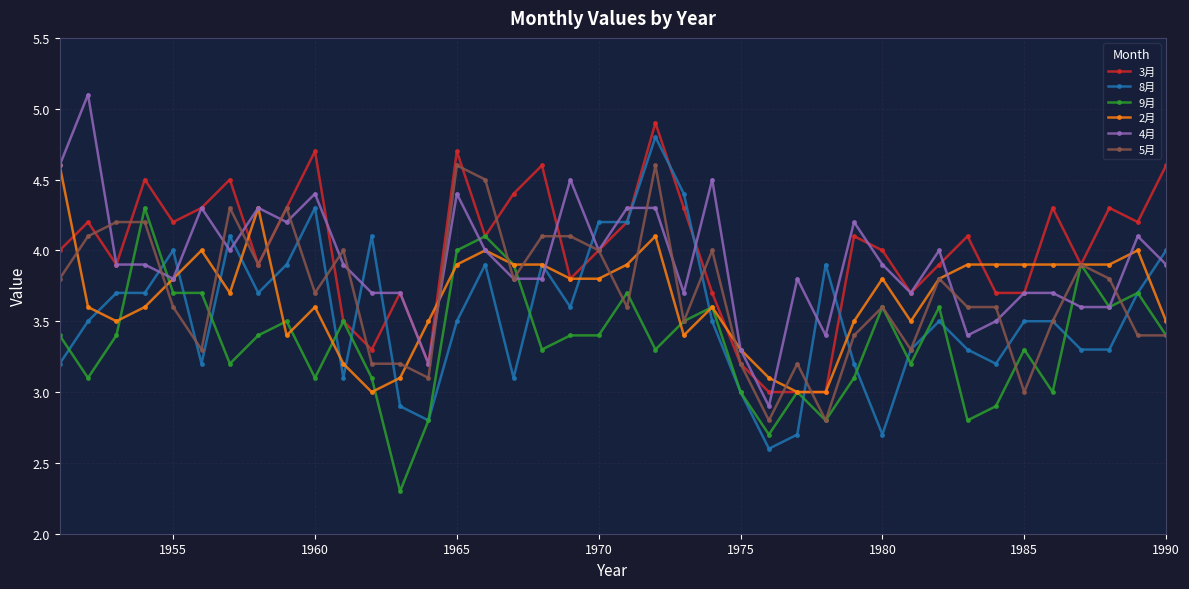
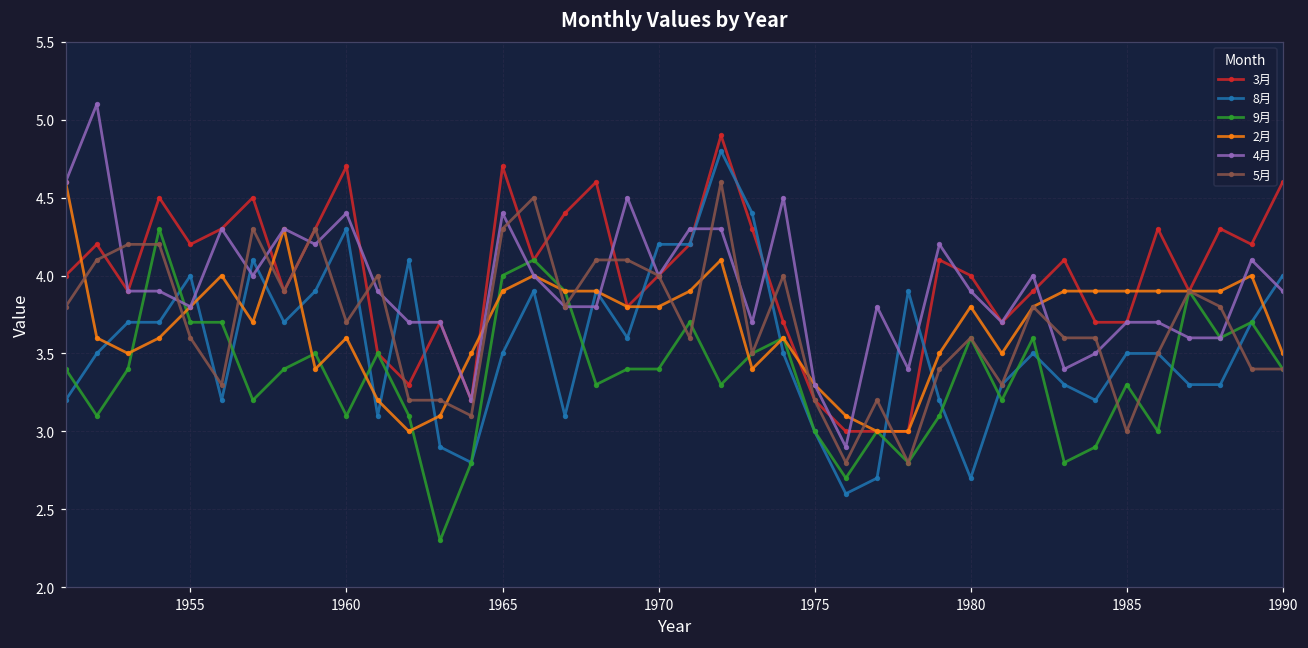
5月, 1965: 4.6 -> 4.3
